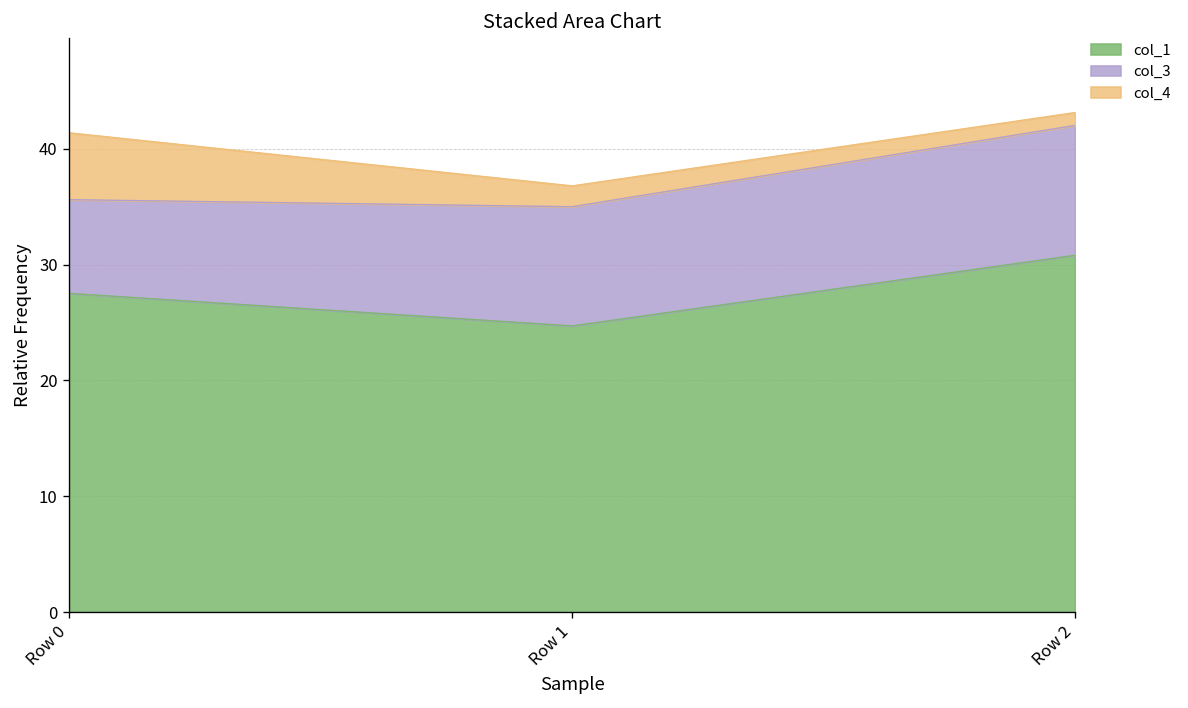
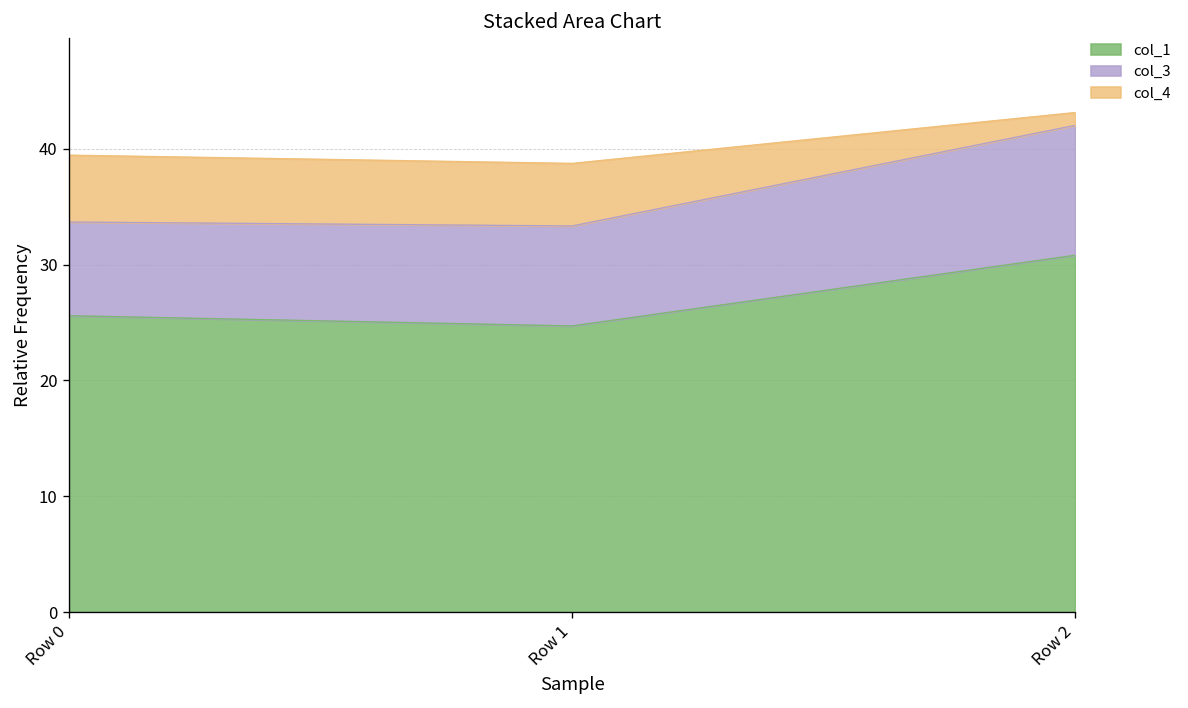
col_1, Row 0: 28 -> 26
col_3, Row 1: 10 -> 9
col_4, Row 1: 2 -> 5
